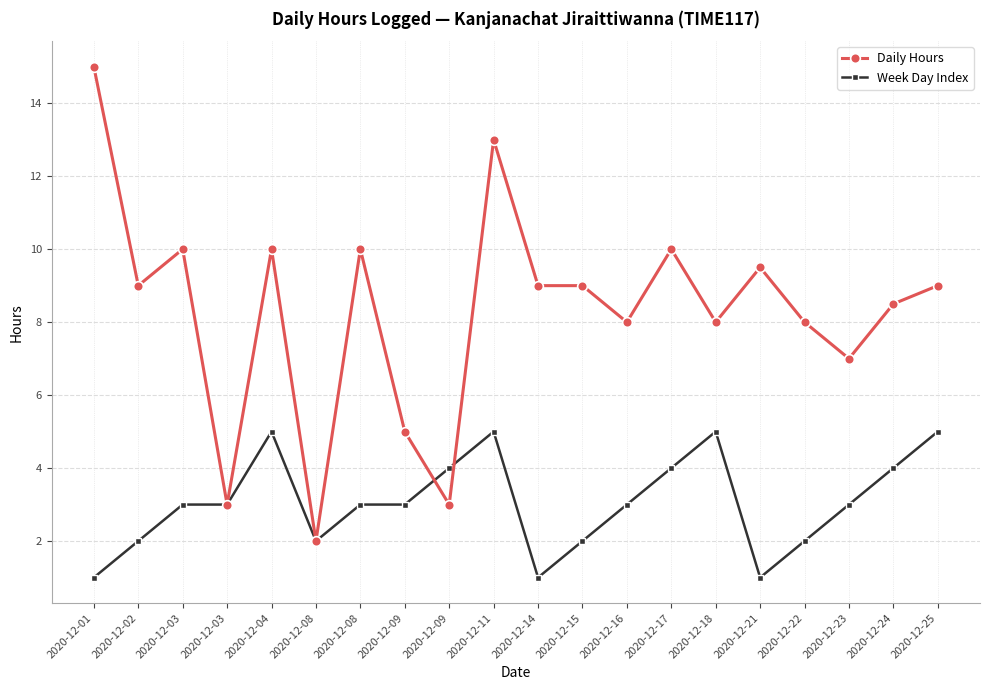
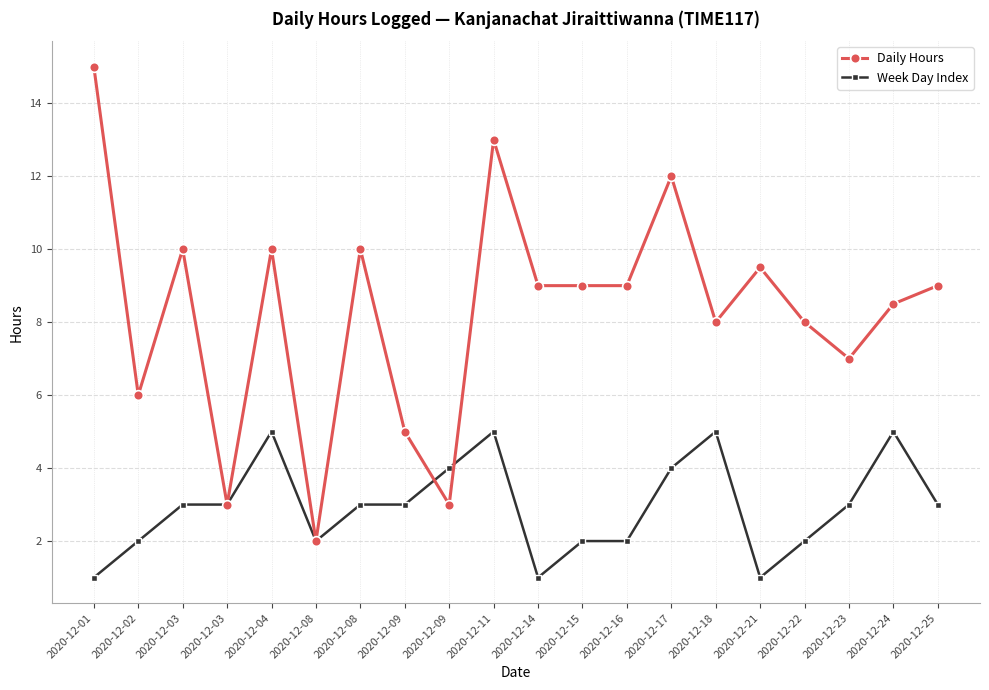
Daily Hours, 2020-12-02: 9 -> 6
Daily Hours, 2020-12-16: 8 -> 9
Week Day Index, 2020-12-16: 3 -> 2
Daily Hours, 2020-12-17: 10 -> 12
Week Day Index, 2020-12-24: 4 -> 5
Week Day Index, 2020-12-25: 5 -> 3
